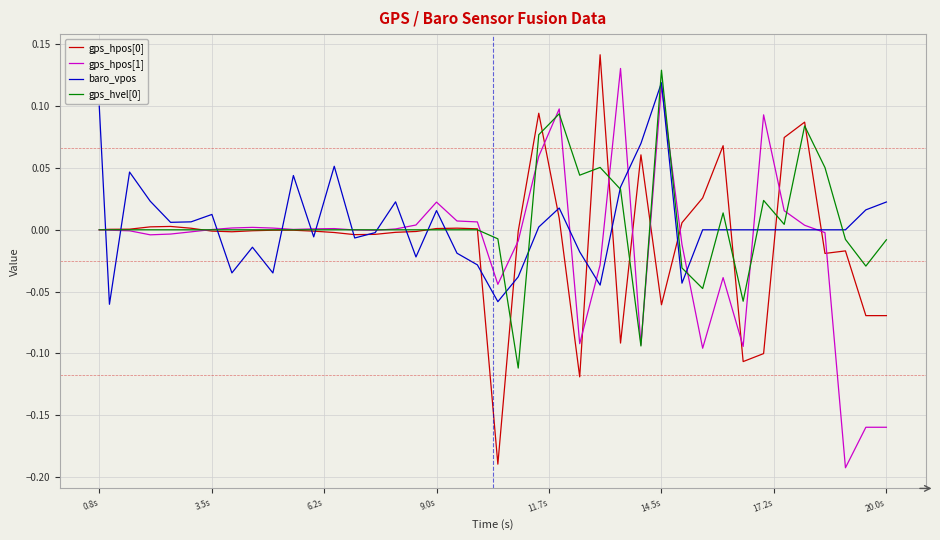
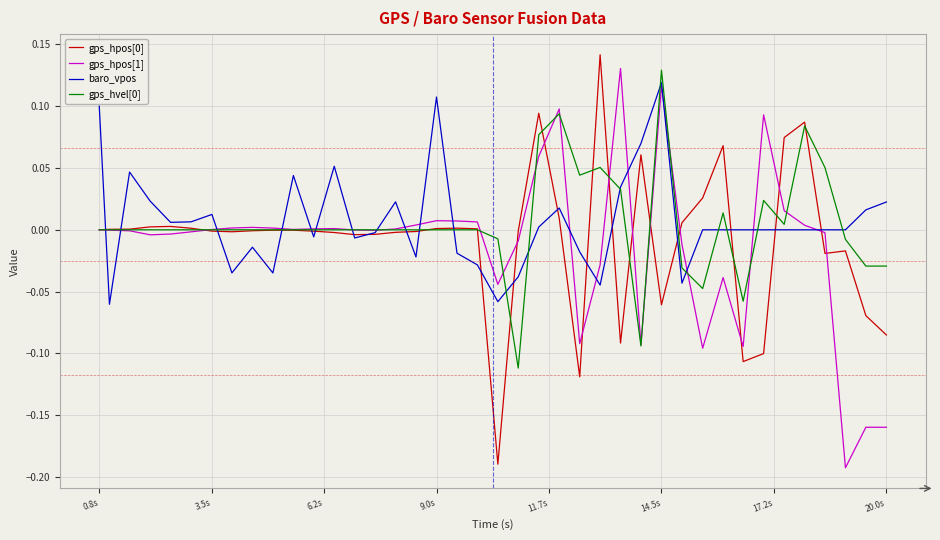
gps_hpos[1], 9.0s: 0.022 -> 0.007
baro_vpos, 9.0s: 0.016 -> 0.107
gps_hpos[0], 20.0s: -0.069 -> -0.085
gps_hvel[0], 20.0s: -0.008 -> -0.029
